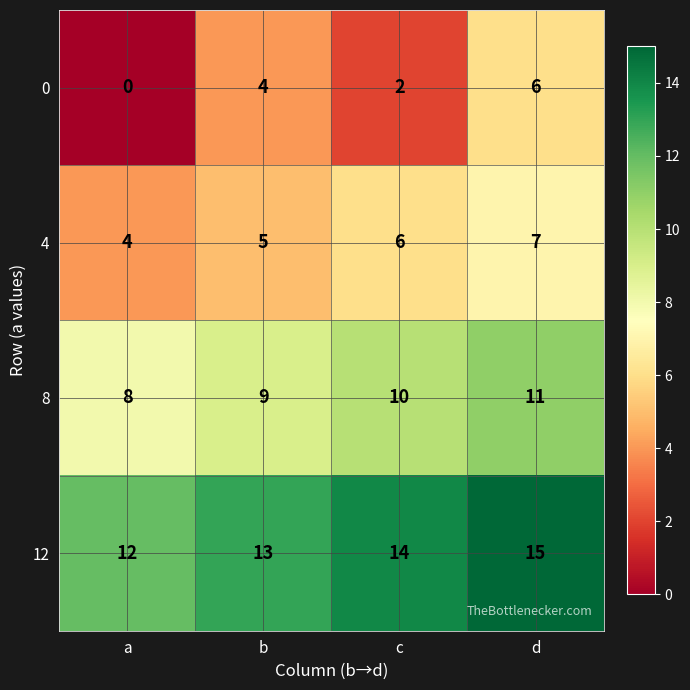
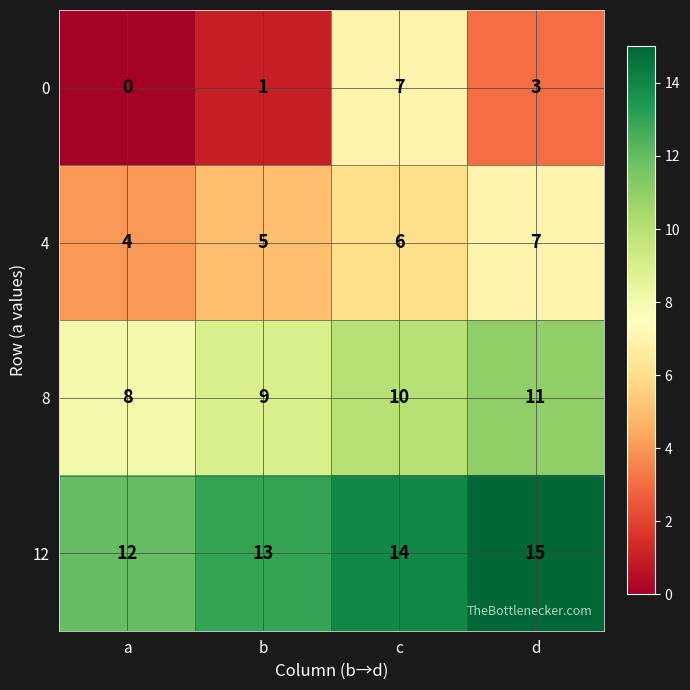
0, b: 4 -> 1
0, c: 2 -> 7
0, d: 6 -> 3
